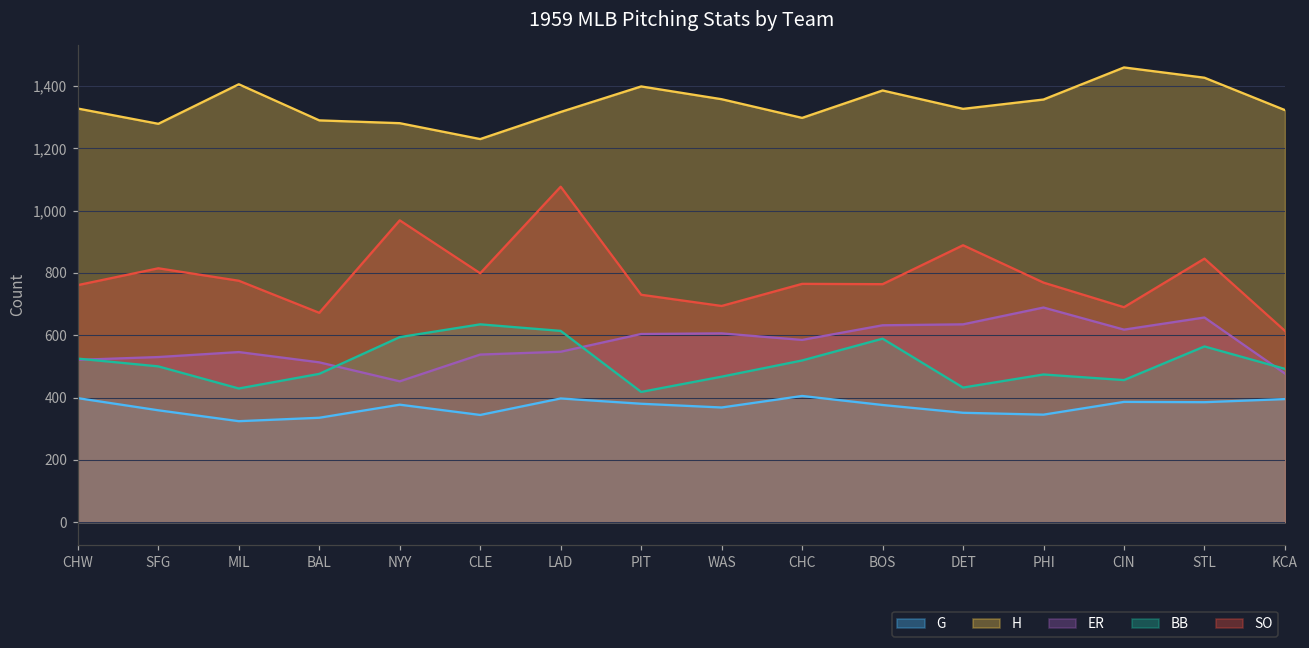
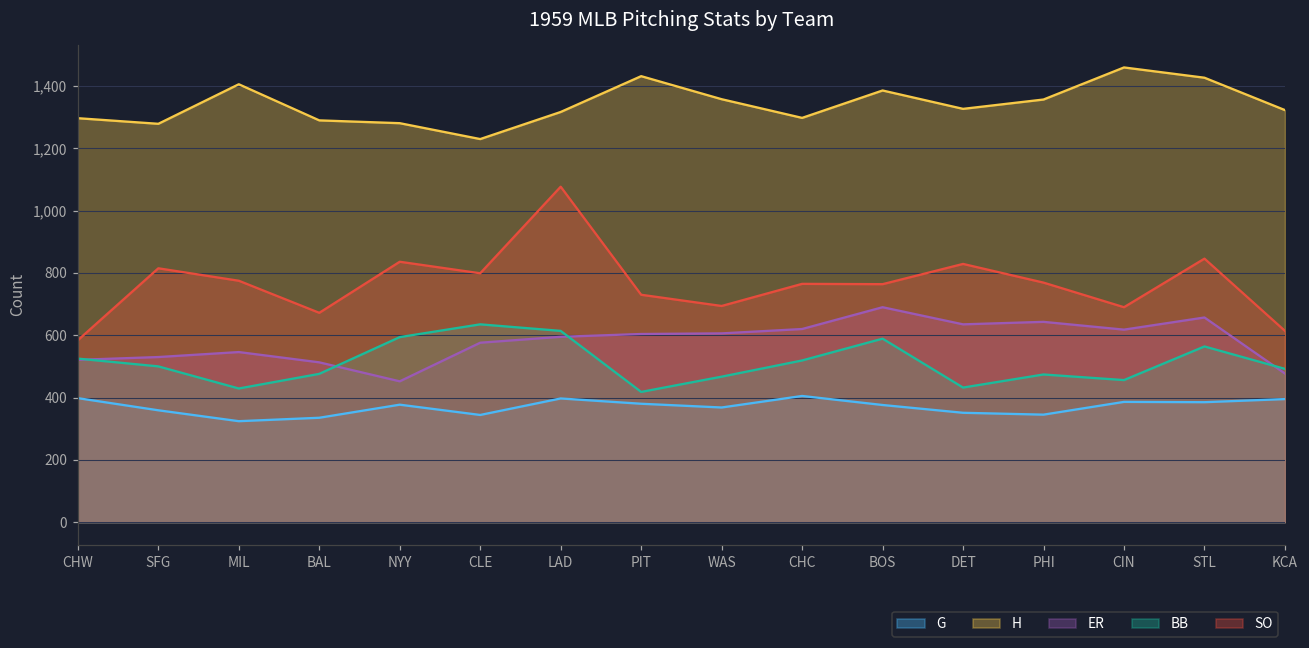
H, CHW: 1,330 -> 1,300
SO, CHW: 760 -> 580
SO, NYY: 970 -> 840
ER, CLE: 540 -> 580
ER, LAD: 550 -> 600
H, PIT: 1,400 -> 1,430
ER, CHC: 590 -> 620
ER, BOS: 630 -> 690
SO, DET: 890 -> 830
ER, PHI: 690 -> 640
